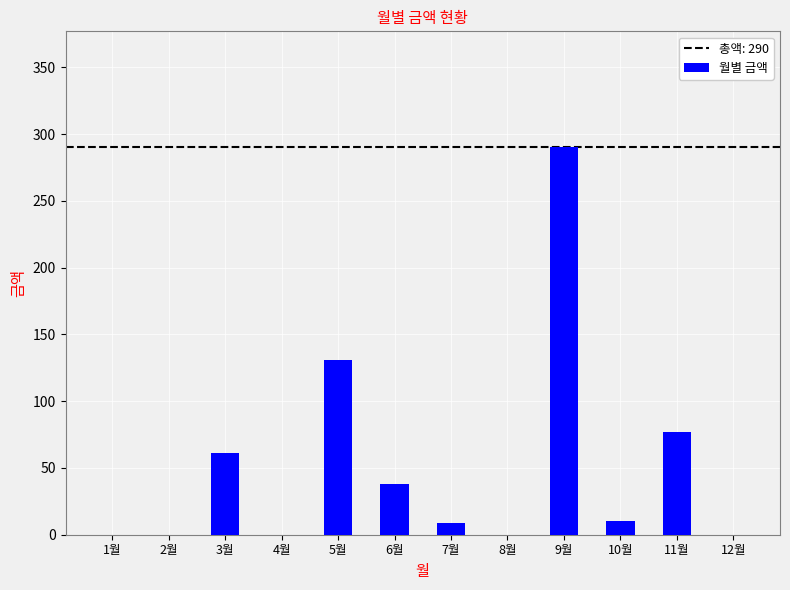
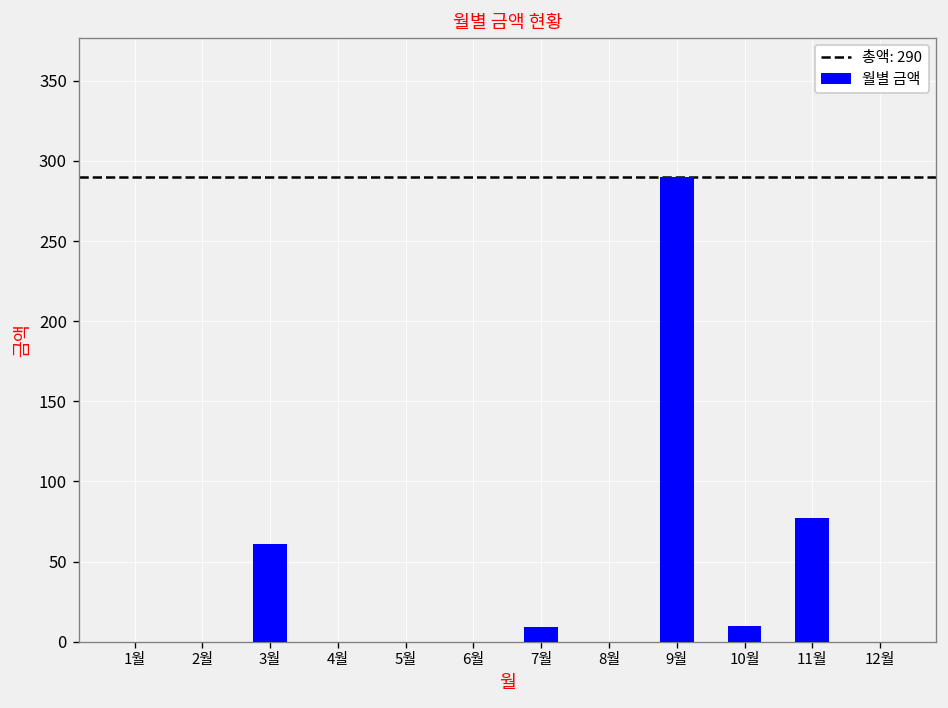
5월: 131 -> 0
6월: 38 -> 0
